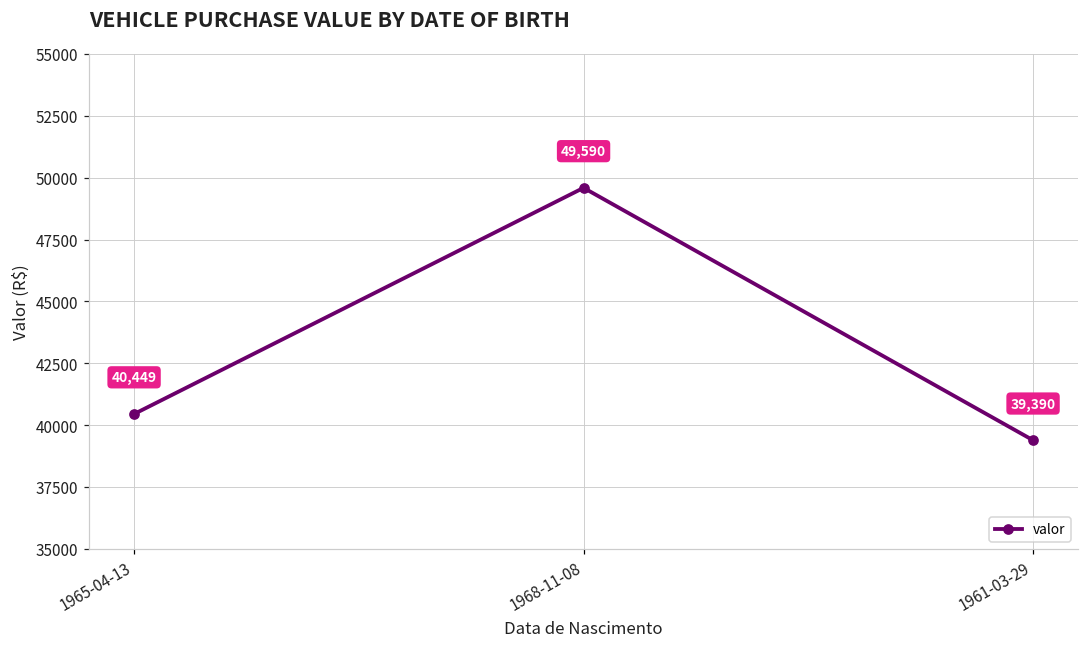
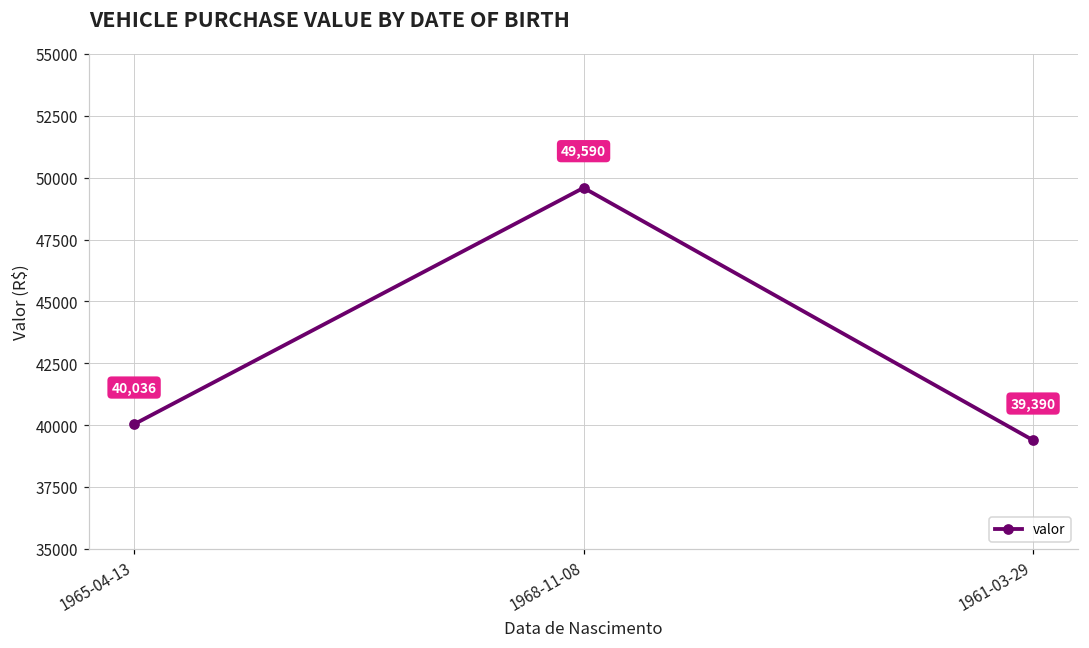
1965-04-13: 40,449 -> 40,036
